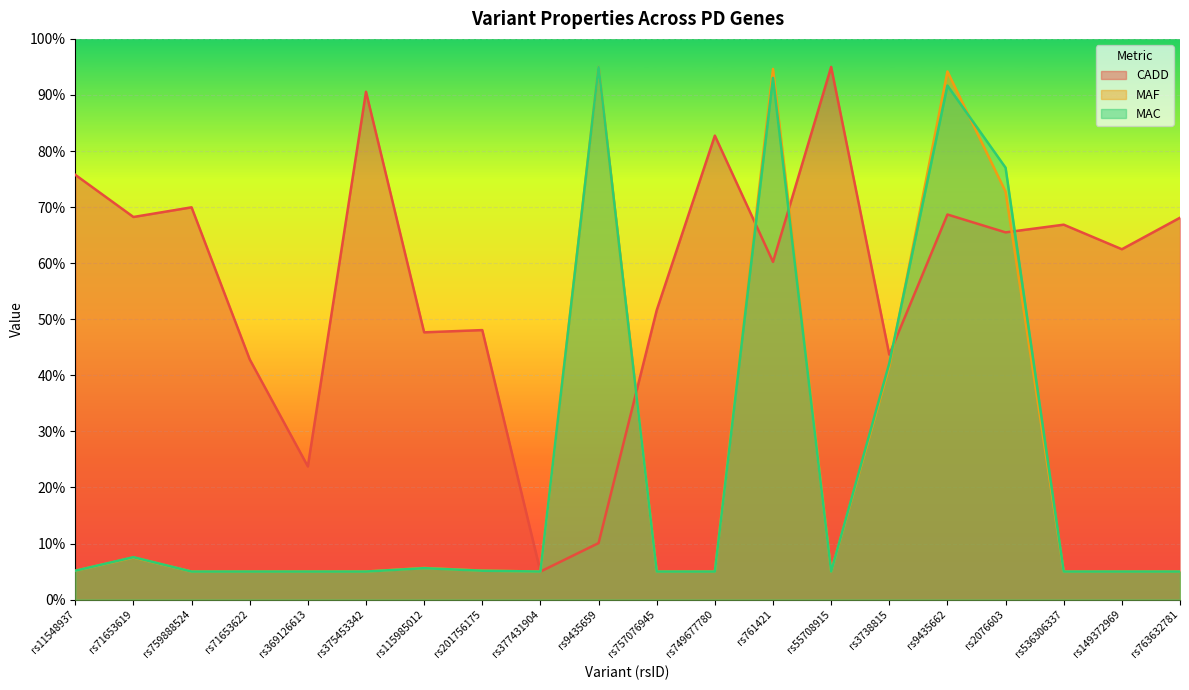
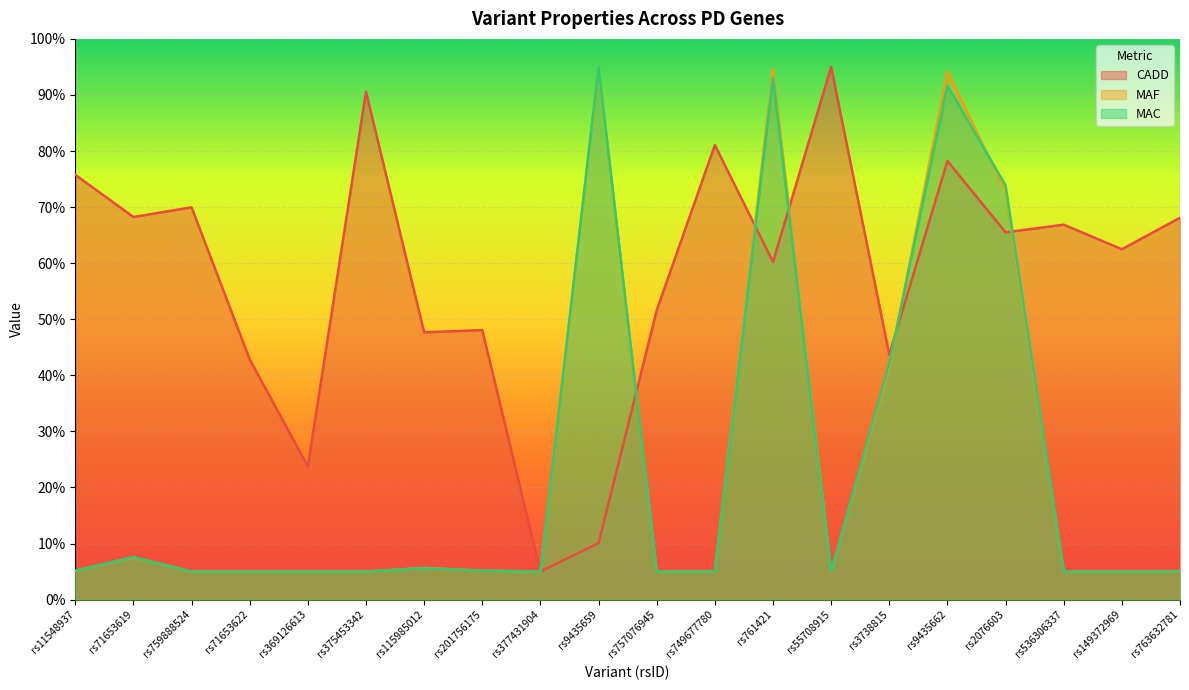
CADD, rs749677780: 83% -> 81%
CADD, rs9435662: 69% -> 78%
MAC, rs2076603: 77% -> 74%
